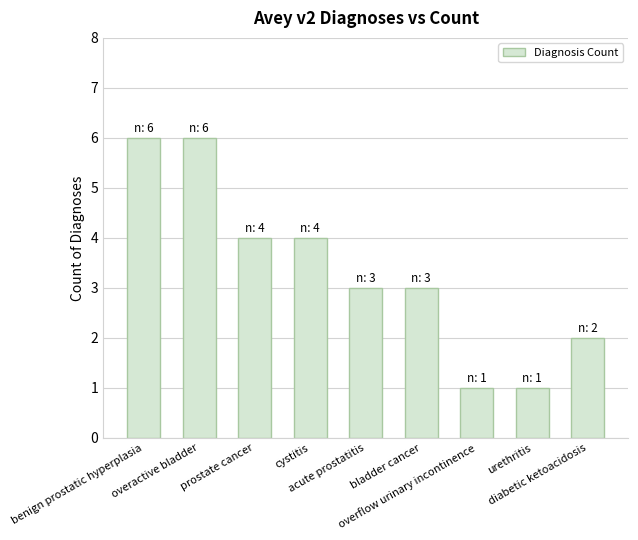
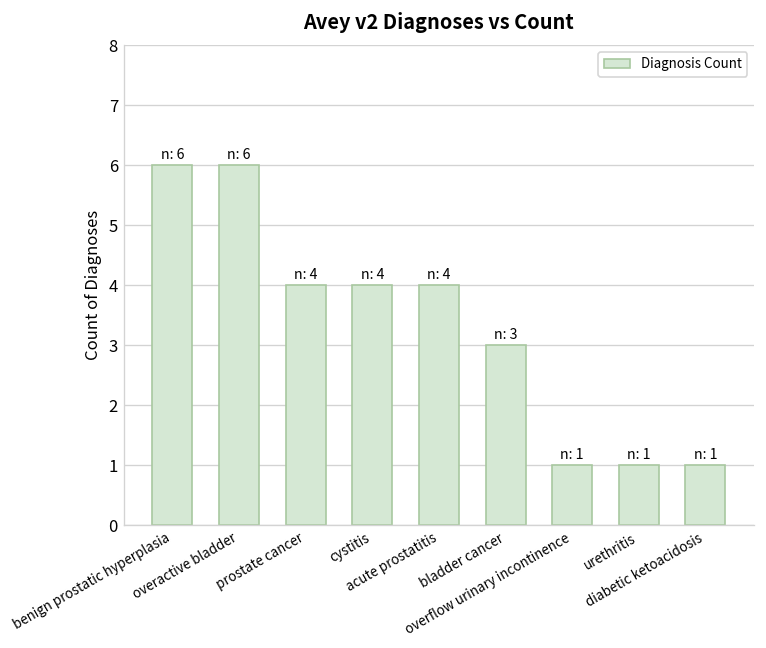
acute prostatitis: 3 -> 4
diabetic ketoacidosis: 2 -> 1
